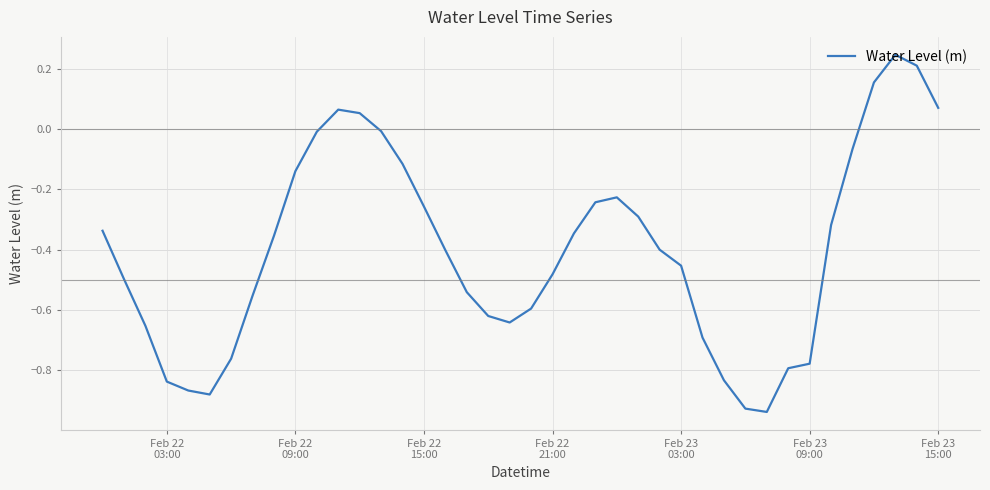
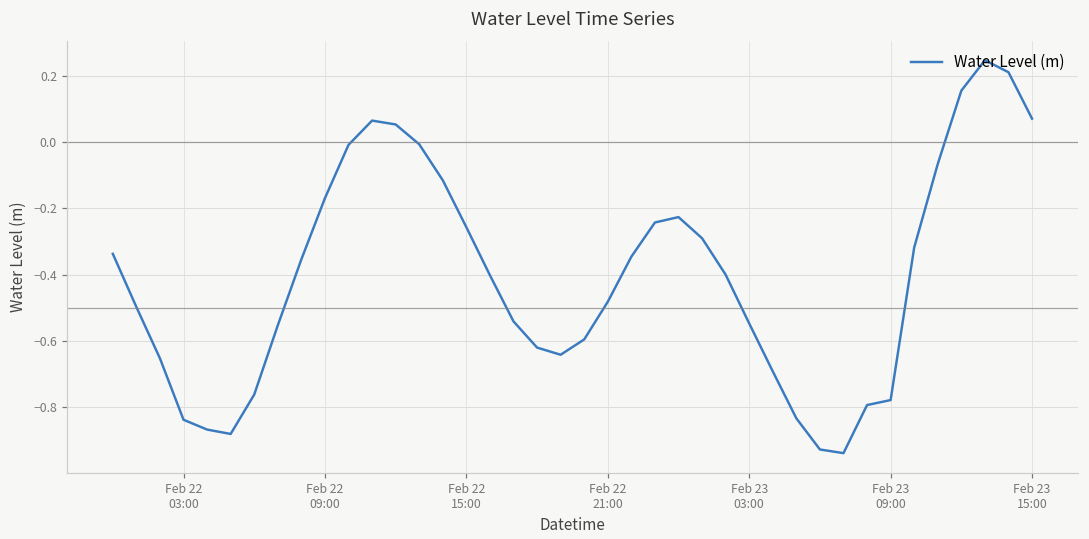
Feb 22 09:00: -0.14 -> -0.17
Feb 23 03:00: -0.45 -> -0.55
